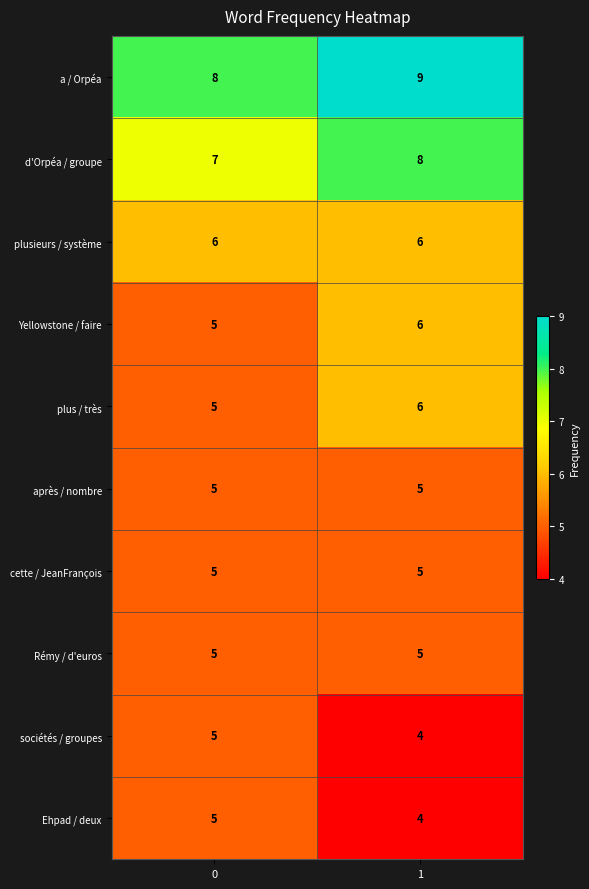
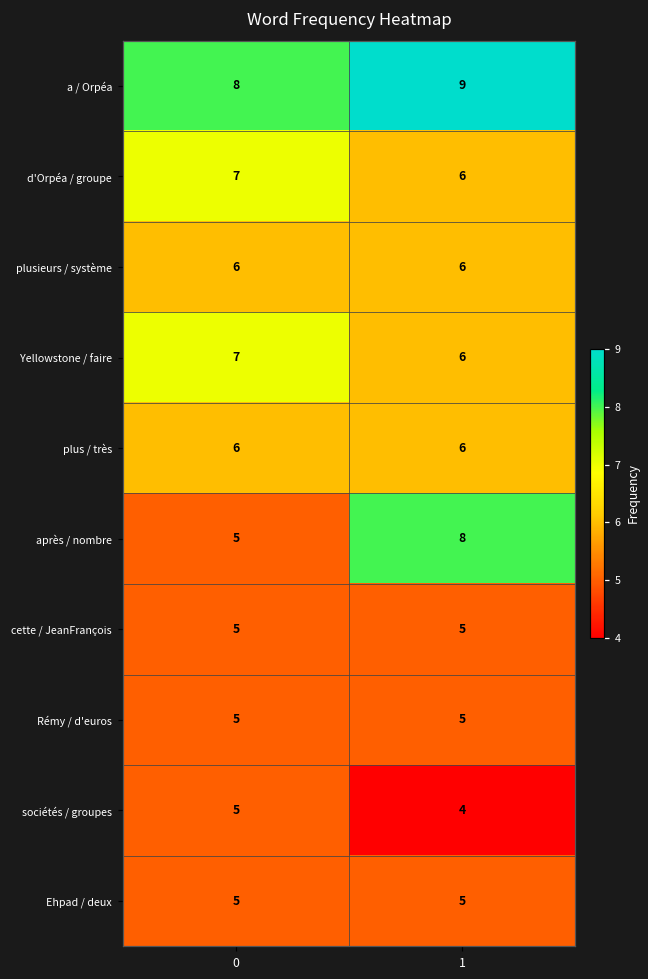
d'Orpéa / groupe, 1: 8 -> 6
Yellowstone / faire, 0: 5 -> 7
plus / très, 0: 5 -> 6
après / nombre, 1: 5 -> 8
Ehpad / deux, 1: 4 -> 5
